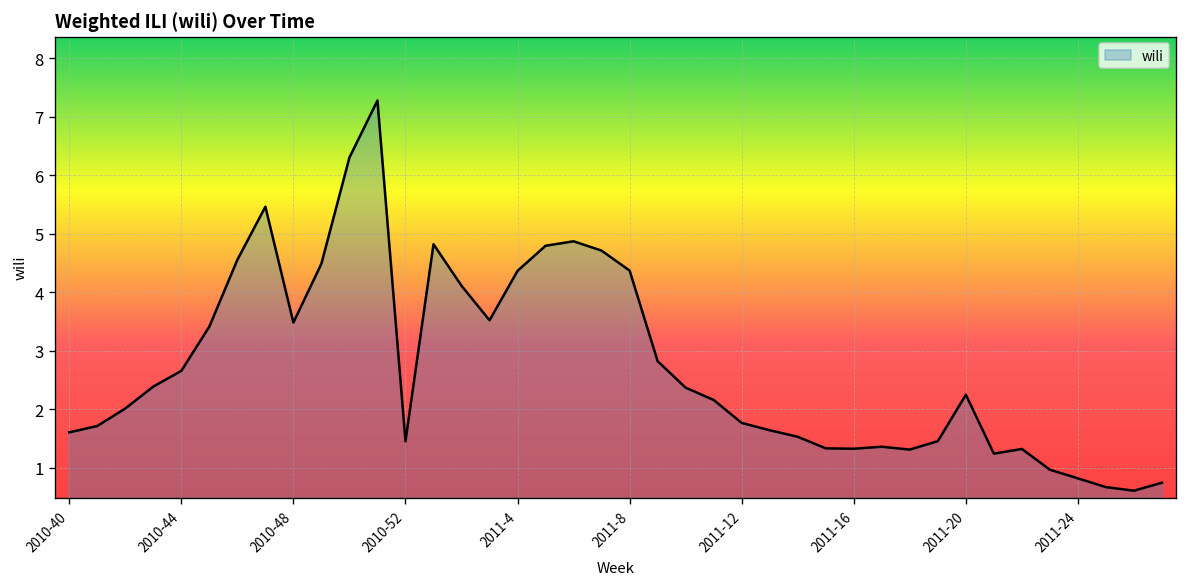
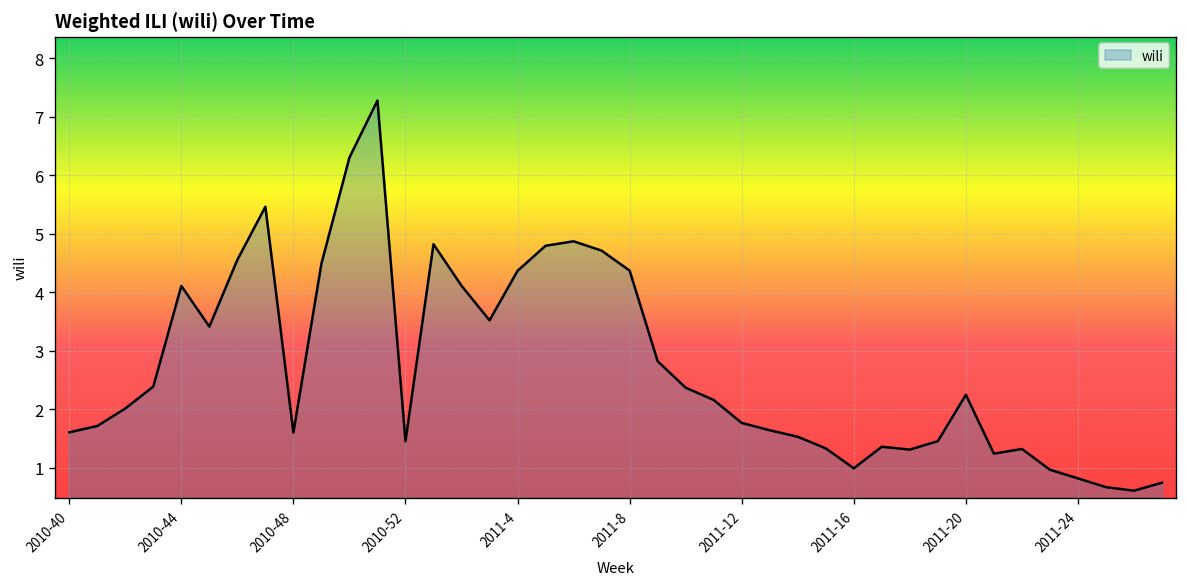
2010-44: 2.7 -> 4.1
2010-48: 3.5 -> 1.6
2011-16: 1.3 -> 1.0
